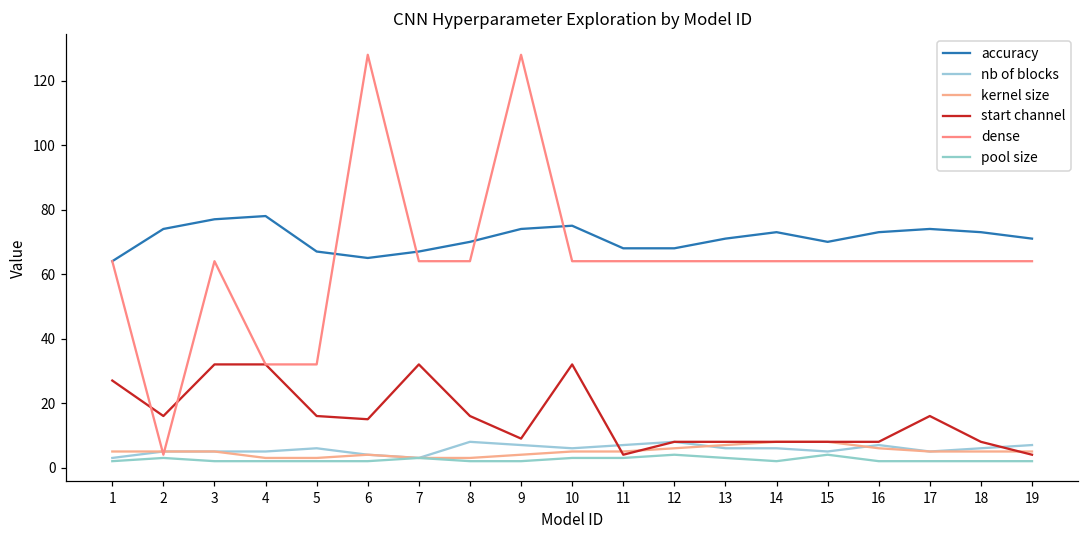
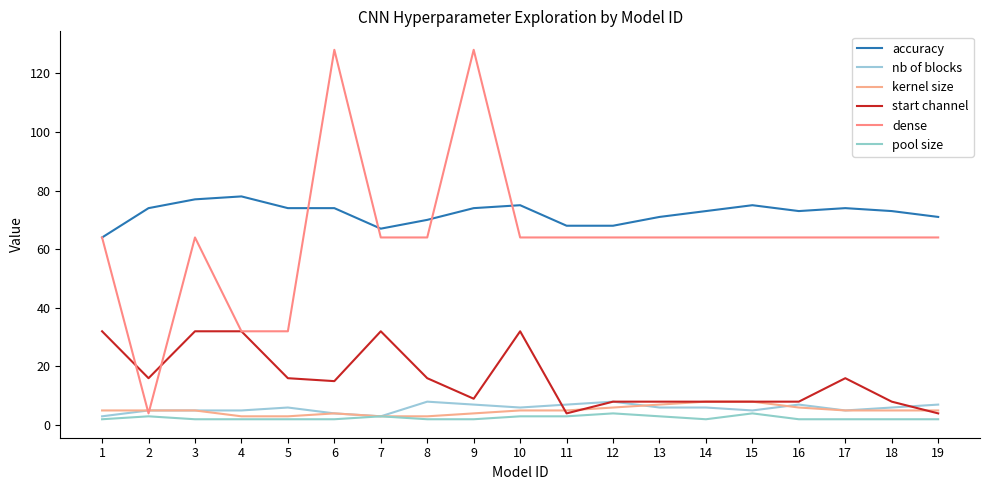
start channel, 1: 27 -> 32
accuracy, 5: 67 -> 74
accuracy, 6: 65 -> 74
accuracy, 15: 70 -> 75
